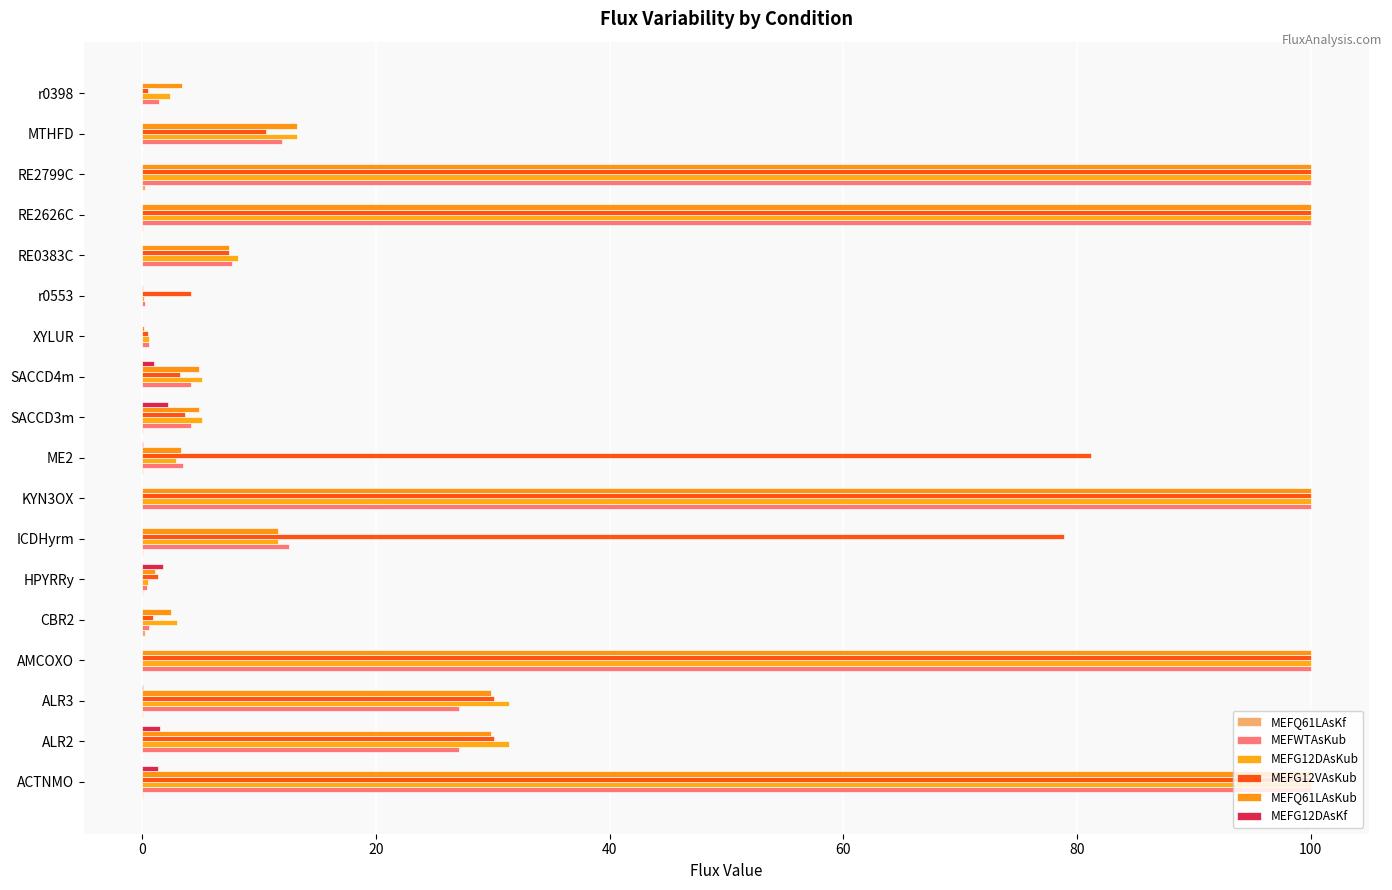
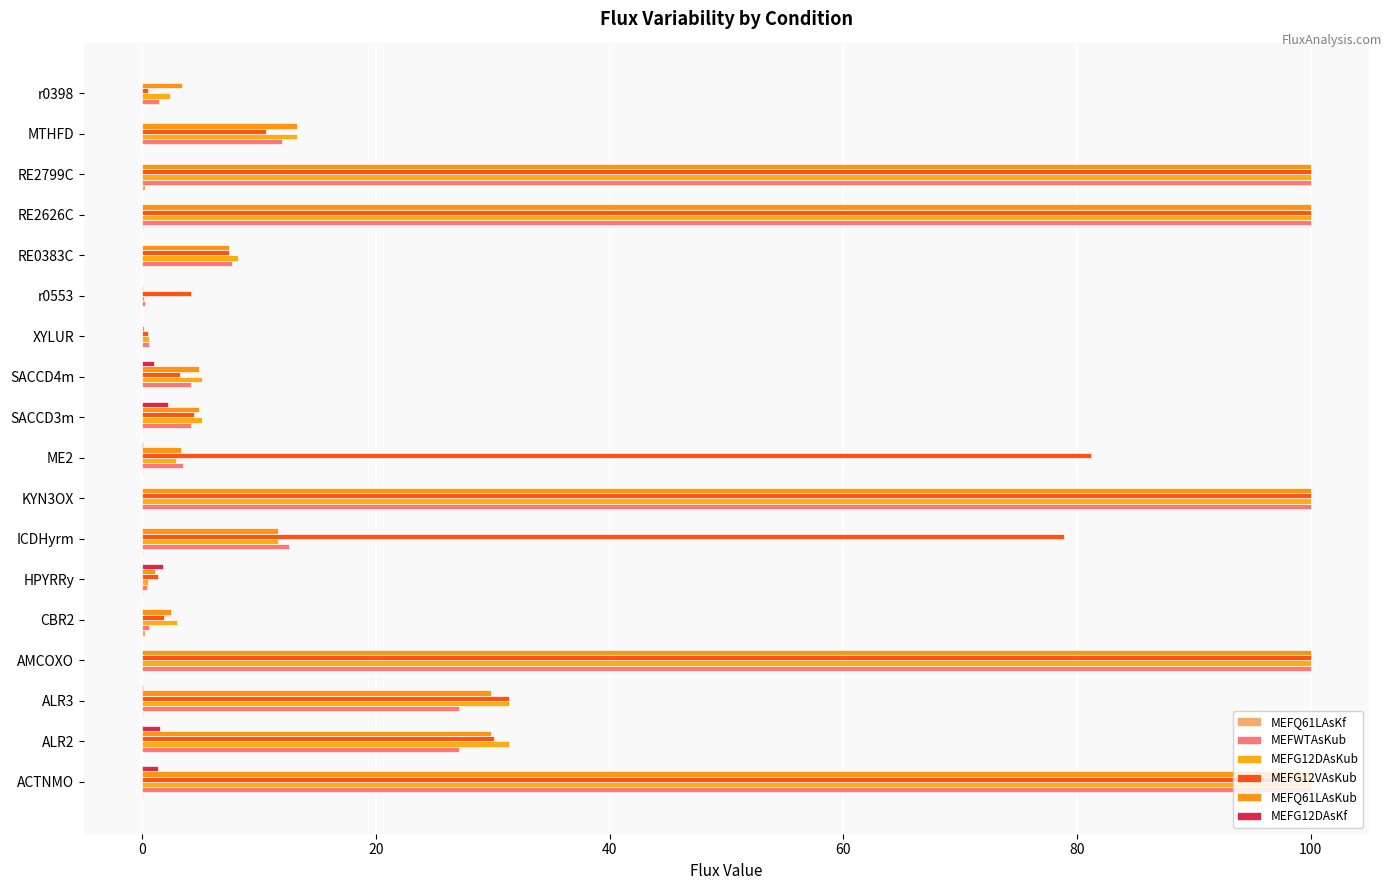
MEFG12VAsKub, SACCD3m: 3.6 -> 4.4
MEFG12VAsKub, CBR2: 0.9 -> 1.9
MEFG12VAsKub, ALR3: 30.1 -> 31.3
